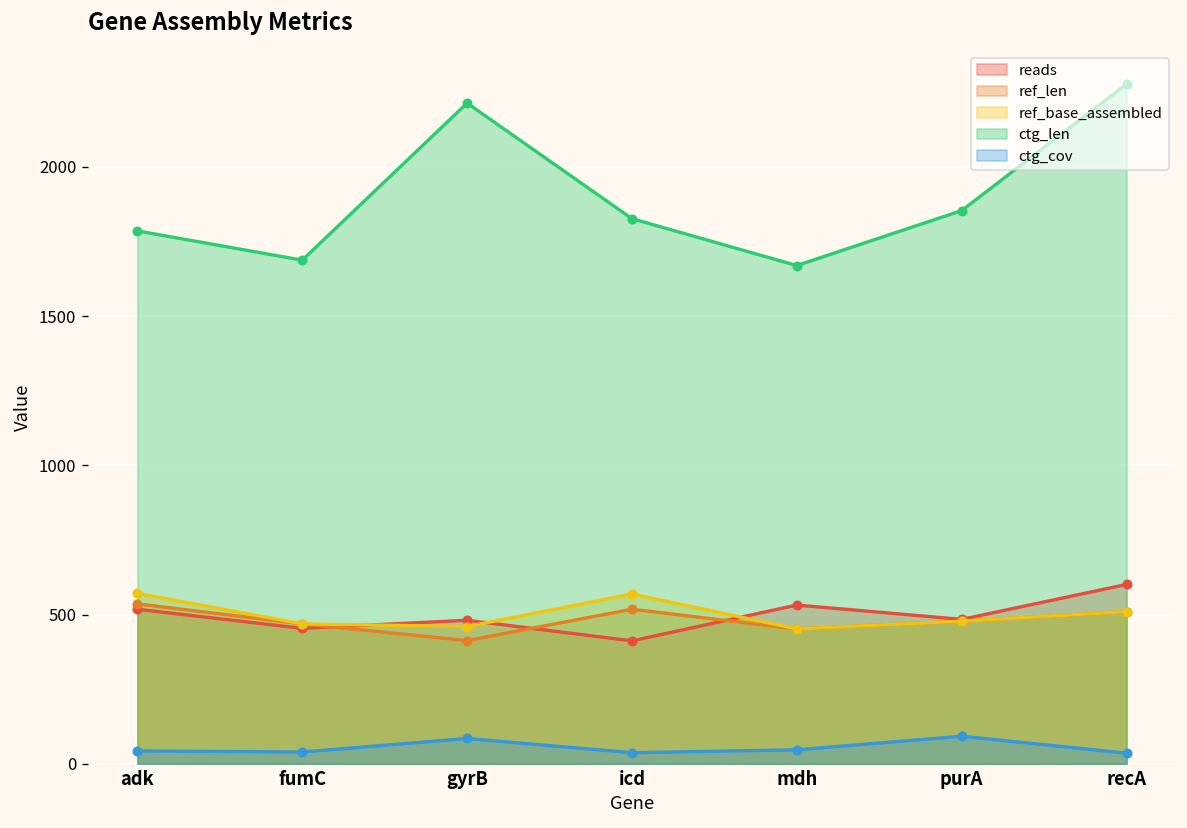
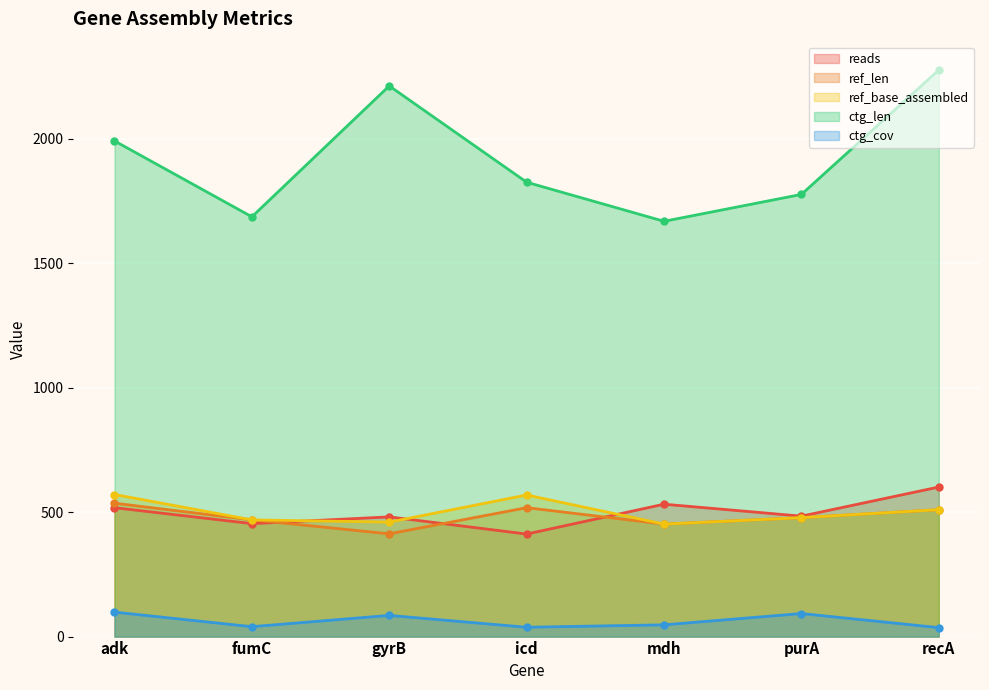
ctg_len, adk: 1790 -> 1990
ctg_cov, adk: 40 -> 100
ctg_len, purA: 1850 -> 1780
